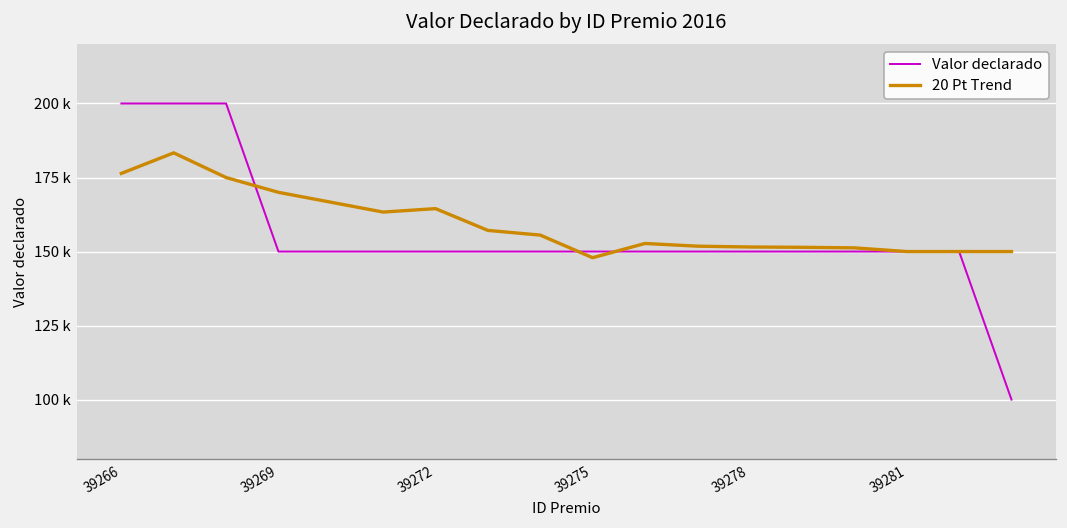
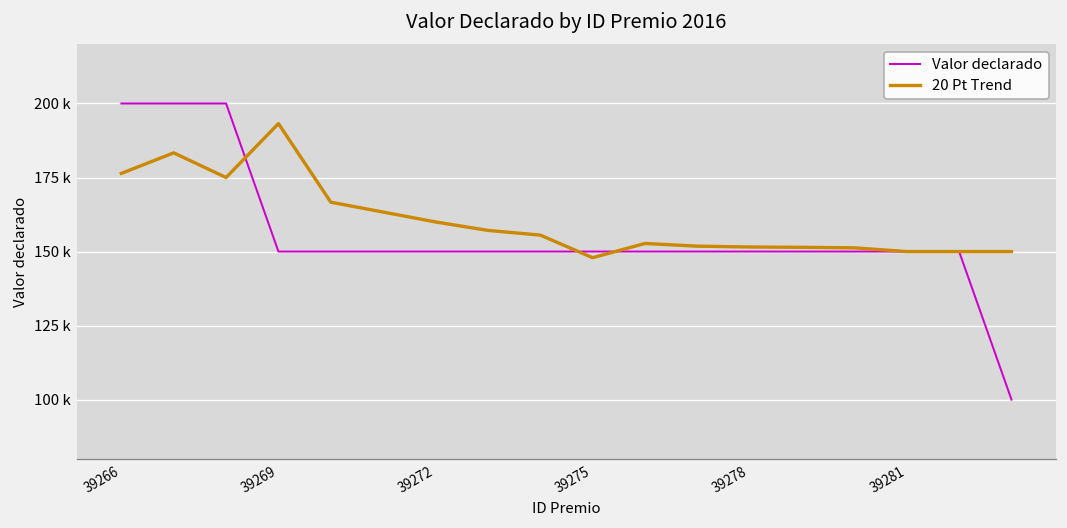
20 Pt Trend, 39269: 170000 -> 193000
20 Pt Trend, 39272: 164000 -> 160000
